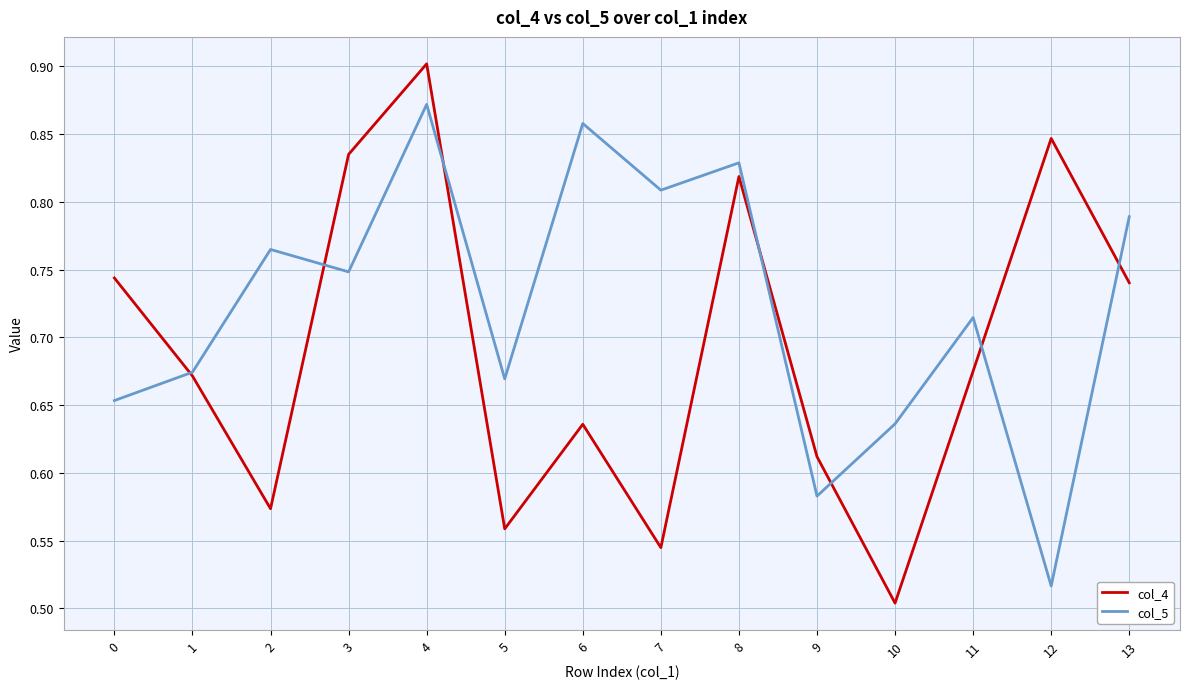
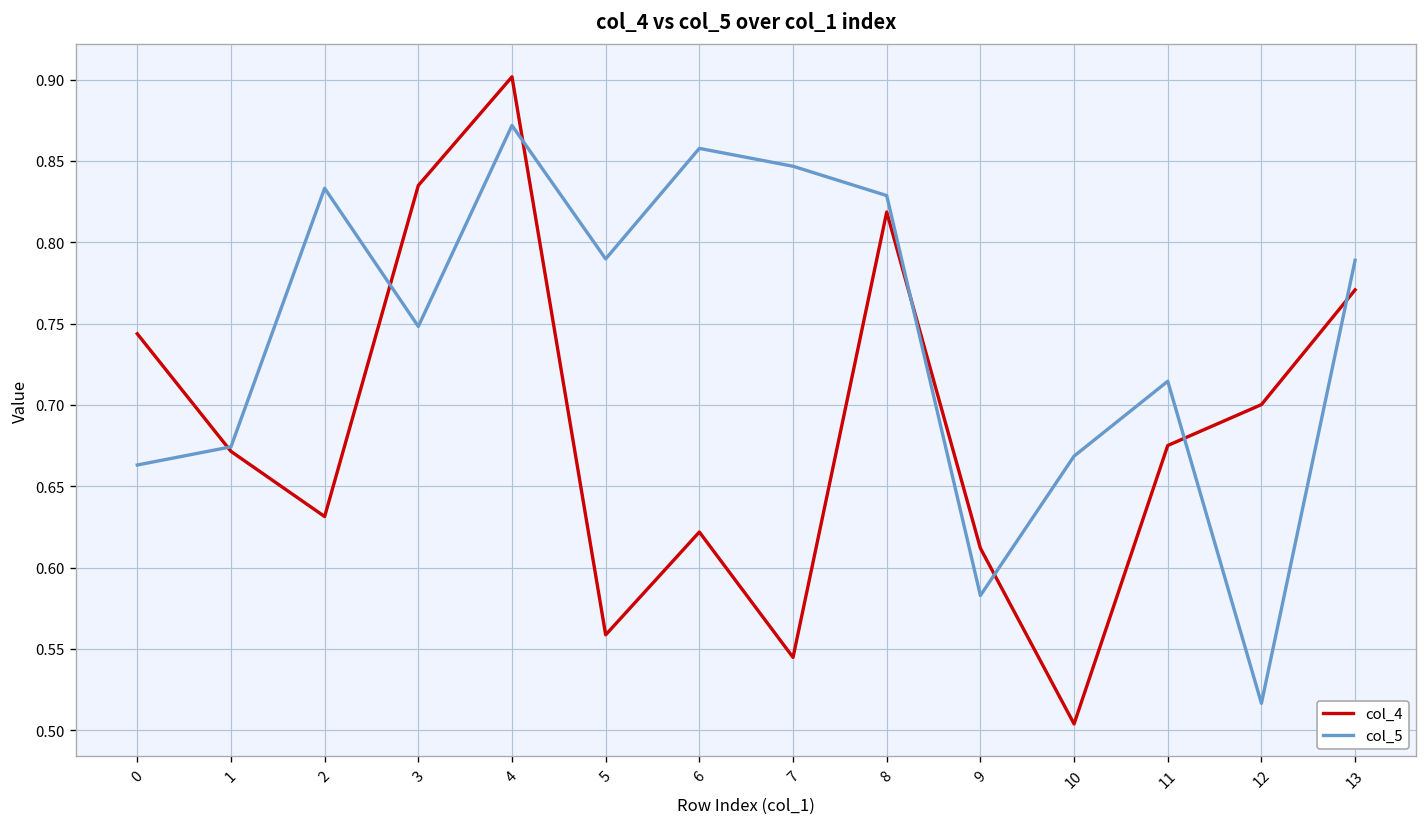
col_5, 0: 0.653 -> 0.663
col_4, 2: 0.574 -> 0.631
col_5, 2: 0.765 -> 0.833
col_5, 5: 0.669 -> 0.790
col_4, 6: 0.636 -> 0.622
col_5, 7: 0.809 -> 0.847
col_5, 10: 0.636 -> 0.669
col_4, 12: 0.847 -> 0.700
col_4, 13: 0.740 -> 0.771
